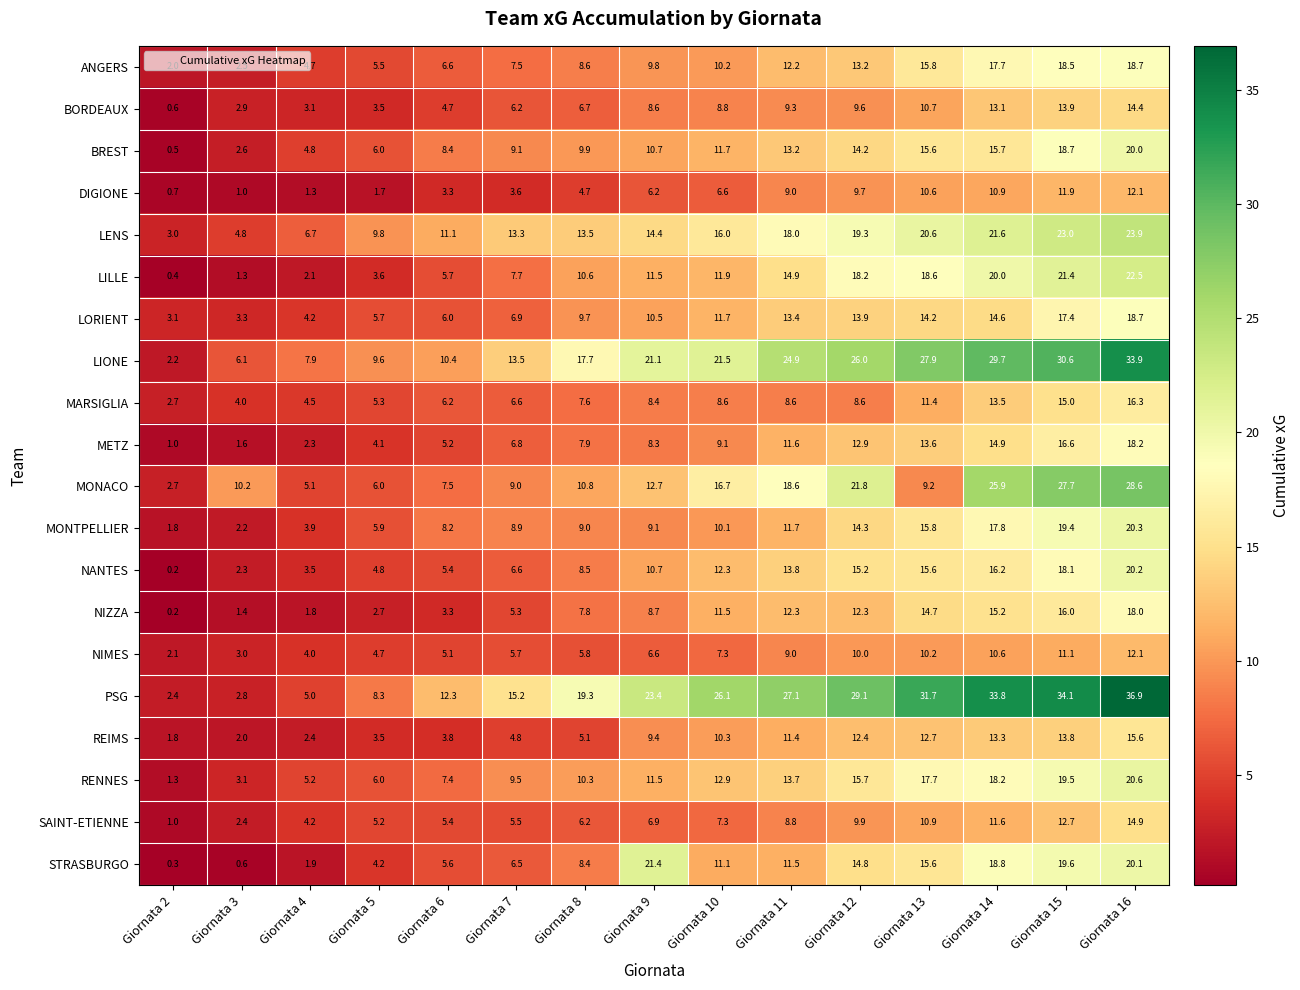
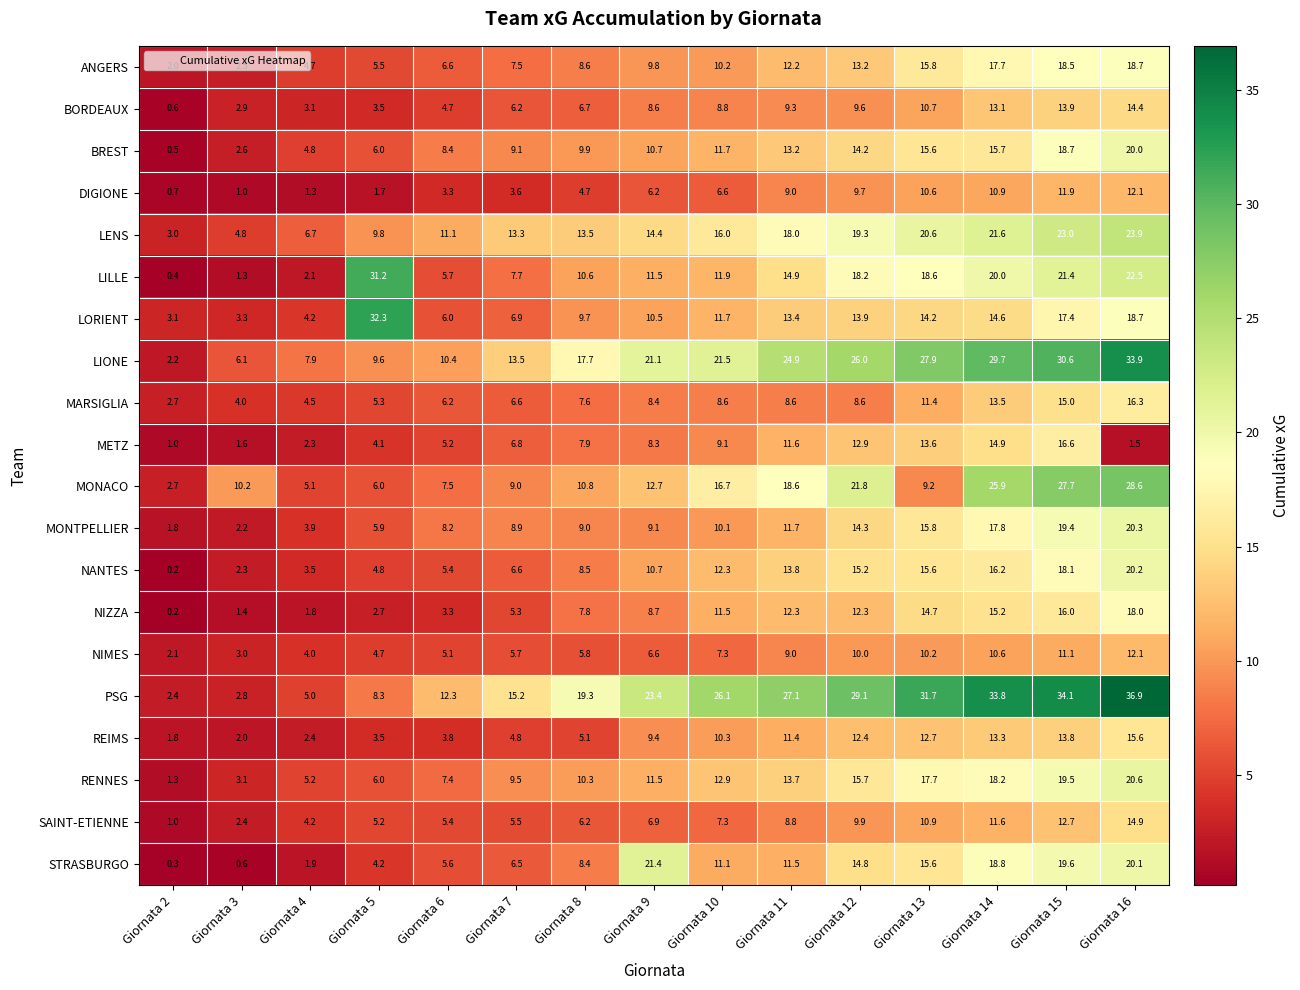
LILLE, Giornata 5: 3.6 -> 31.2
LORIENT, Giornata 5: 5.7 -> 32.3
METZ, Giornata 16: 18.2 -> 1.5
